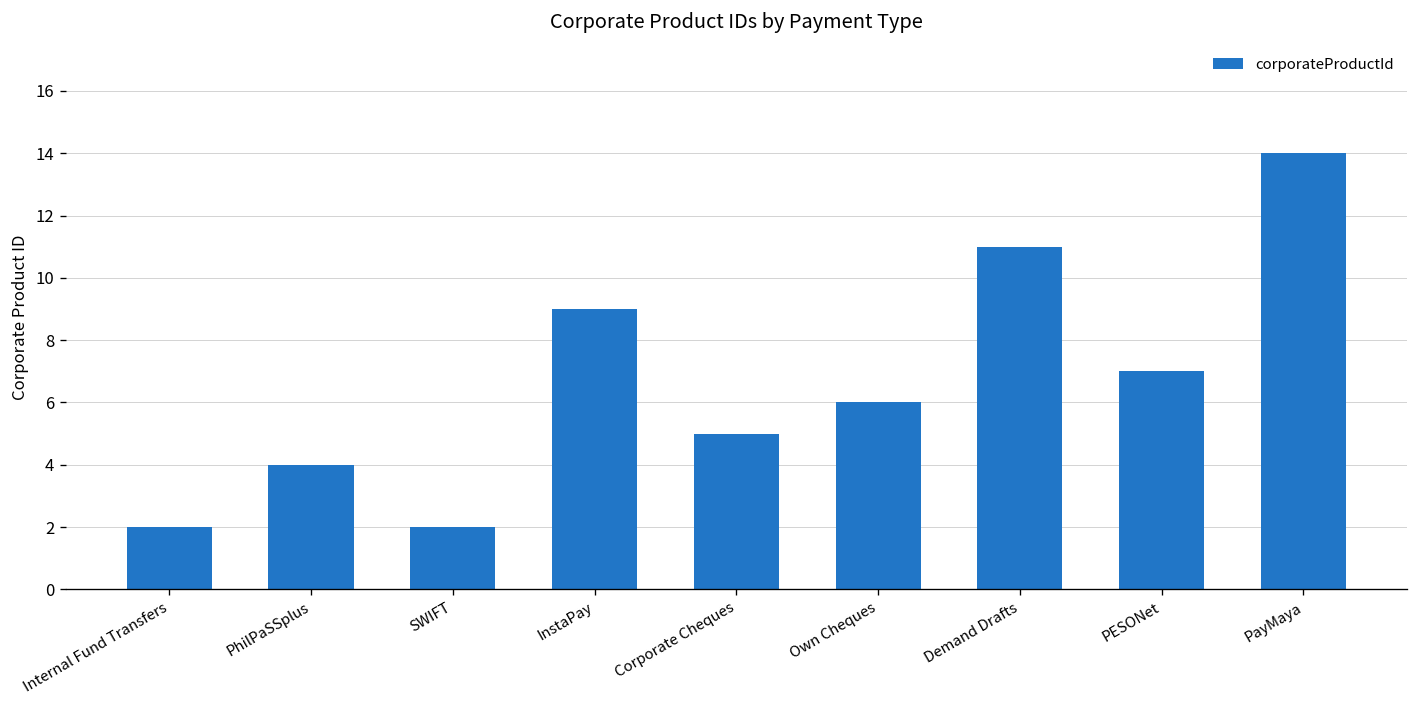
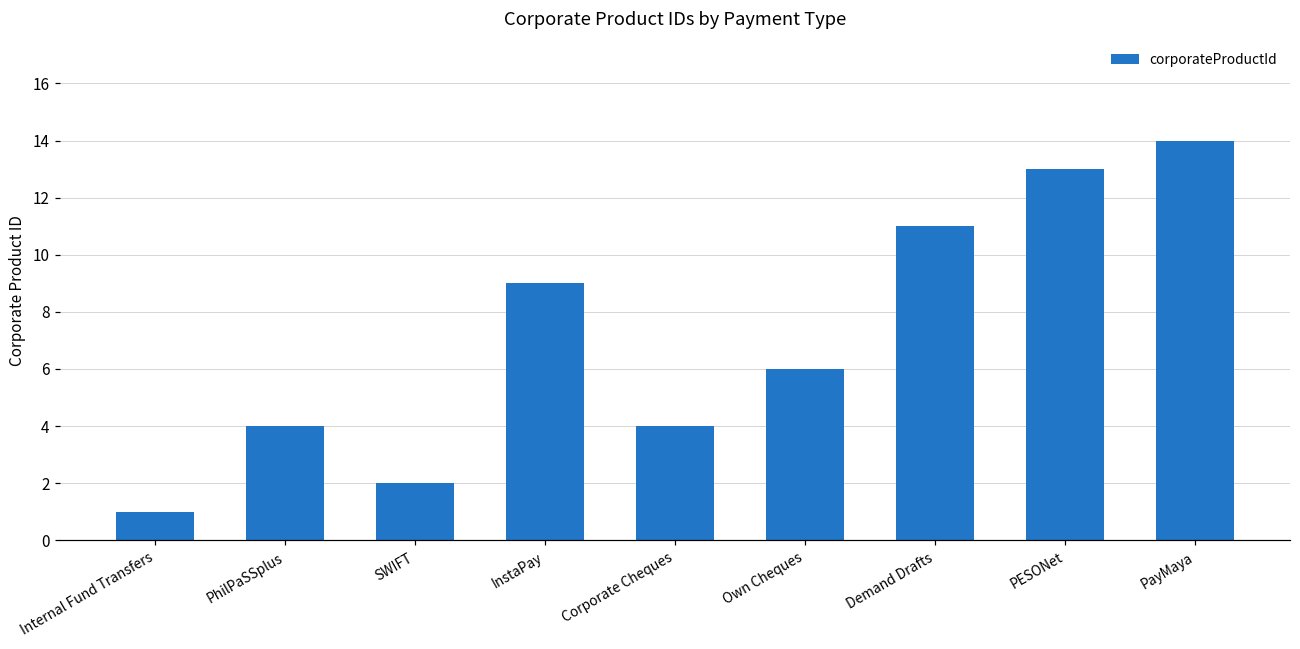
Internal Fund Transfers: 2 -> 1
Corporate Cheques: 5 -> 4
PESONet: 7 -> 13
